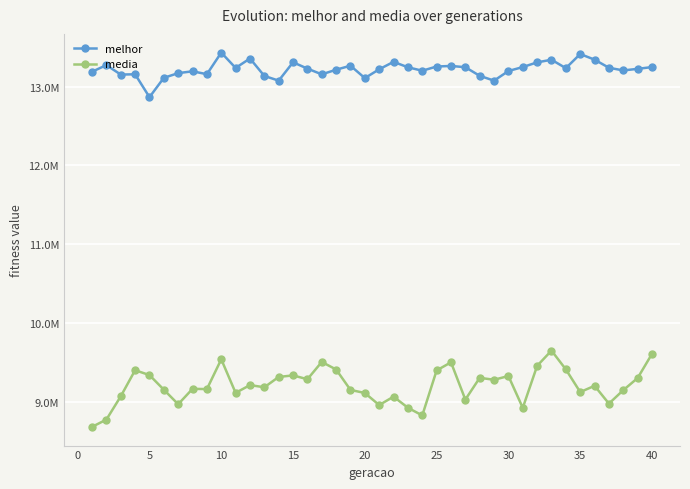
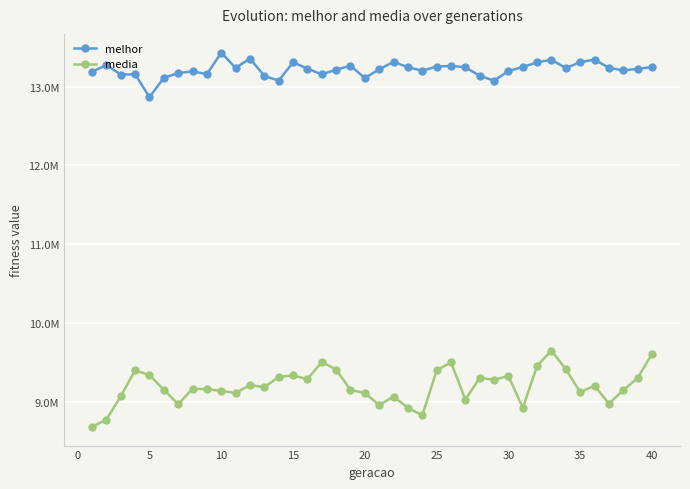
media, 10: 9500000 -> 9100000
melhor, 35: 13400000 -> 13300000
